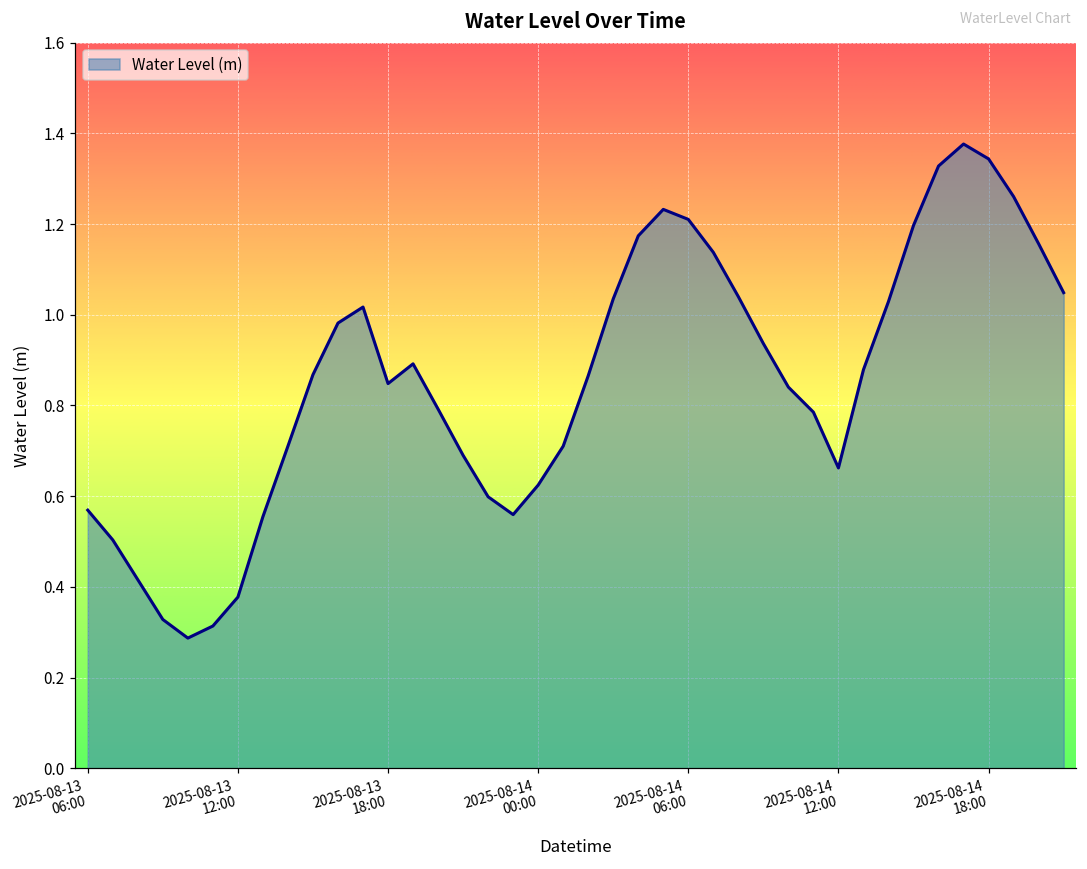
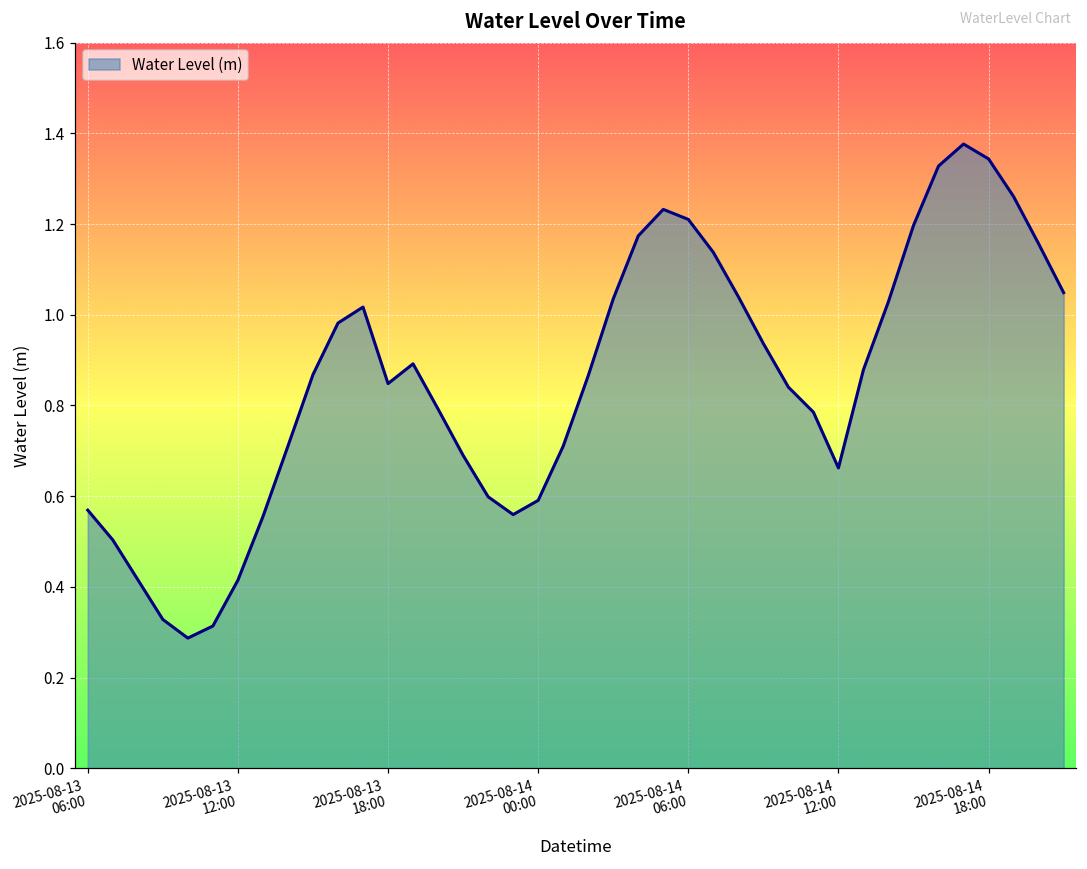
2025-08-13 12:00: 0.38 -> 0.41
2025-08-14 00:00: 0.62 -> 0.59
